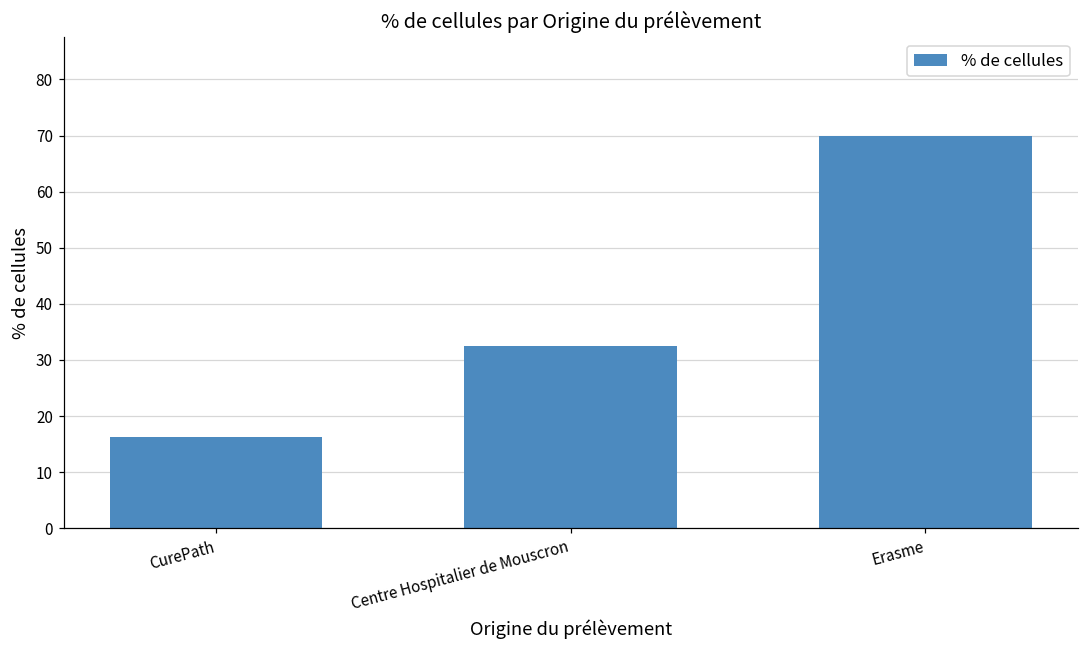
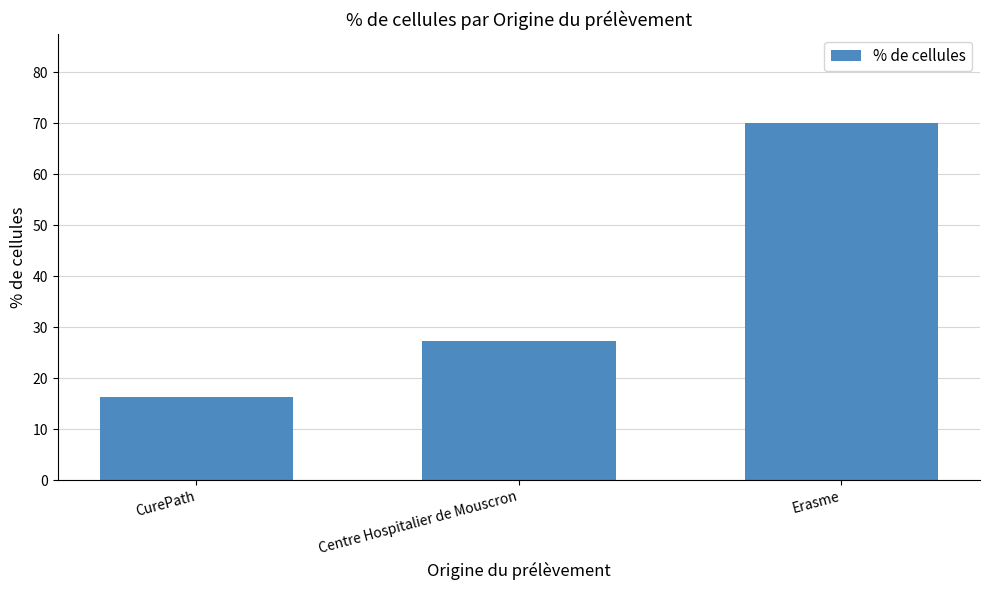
Centre Hospitalier de Mouscron: 33 -> 27
